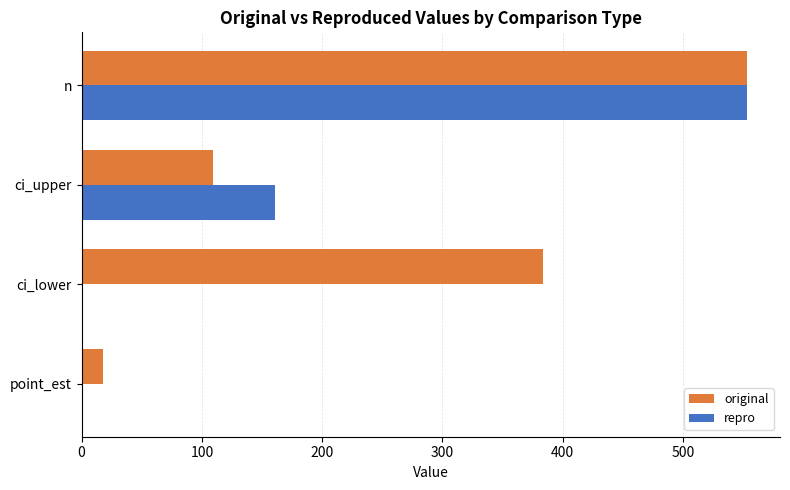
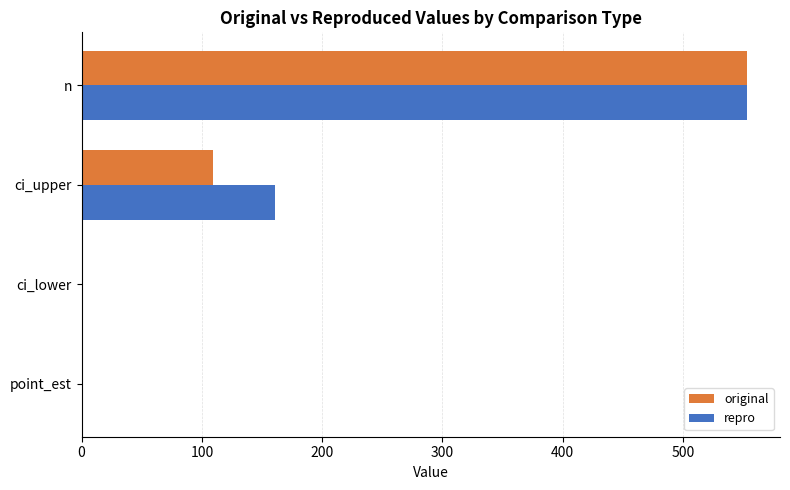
original, ci_lower: 384 -> 1
original, point_est: 18 -> 1
